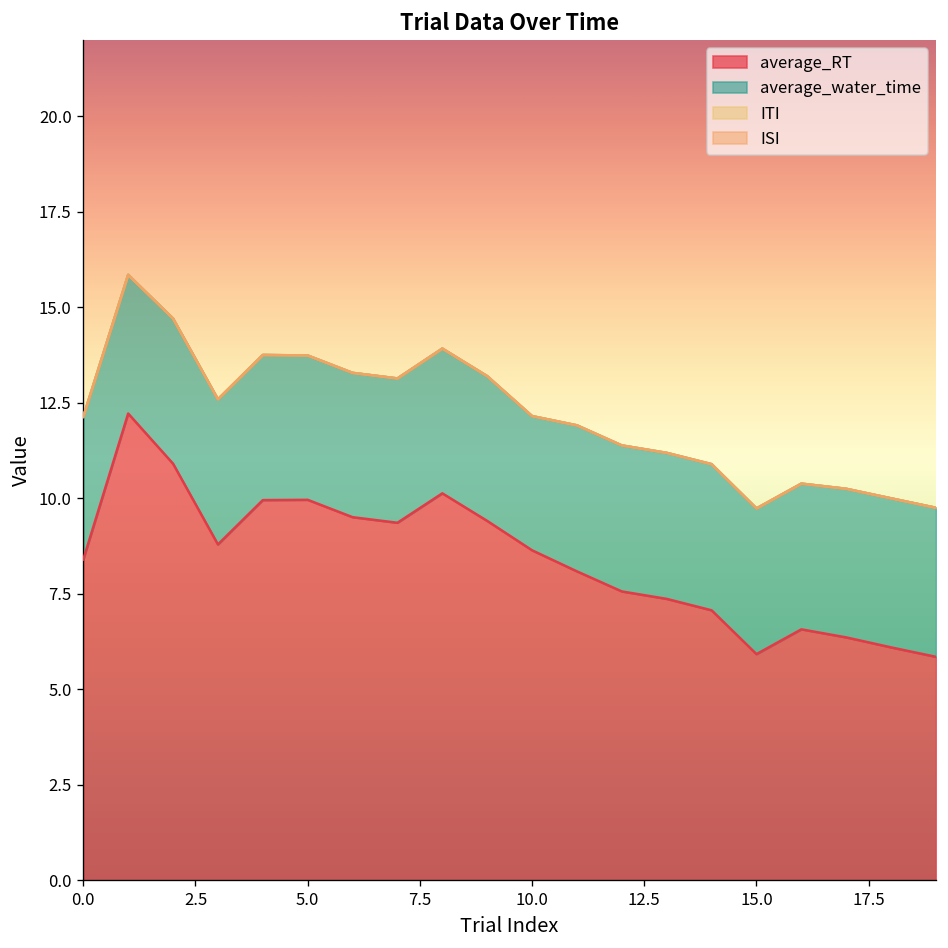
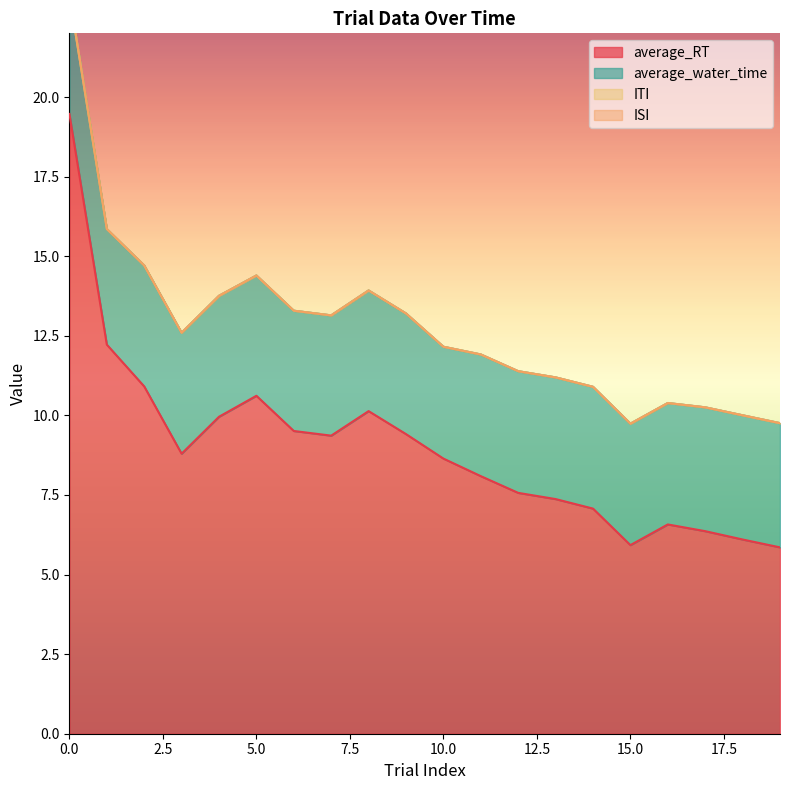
average_RT, 0.0: 8.4 -> 19.5
average_RT, 5.0: 10.0 -> 10.6
